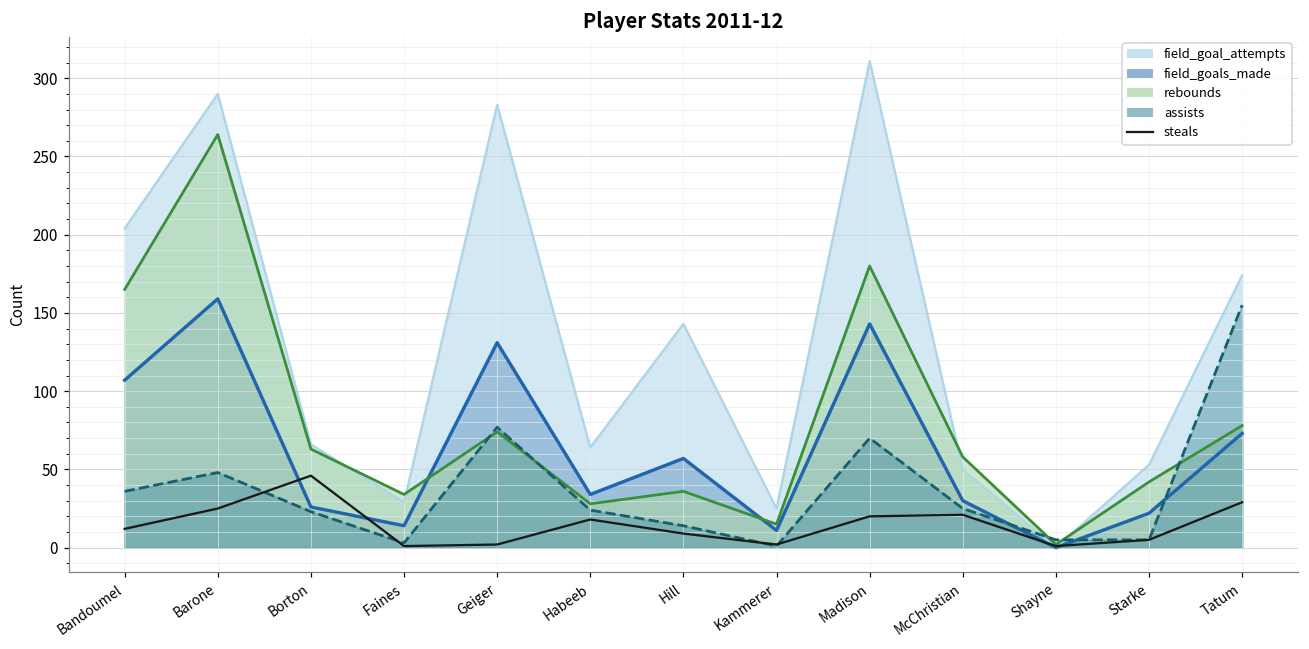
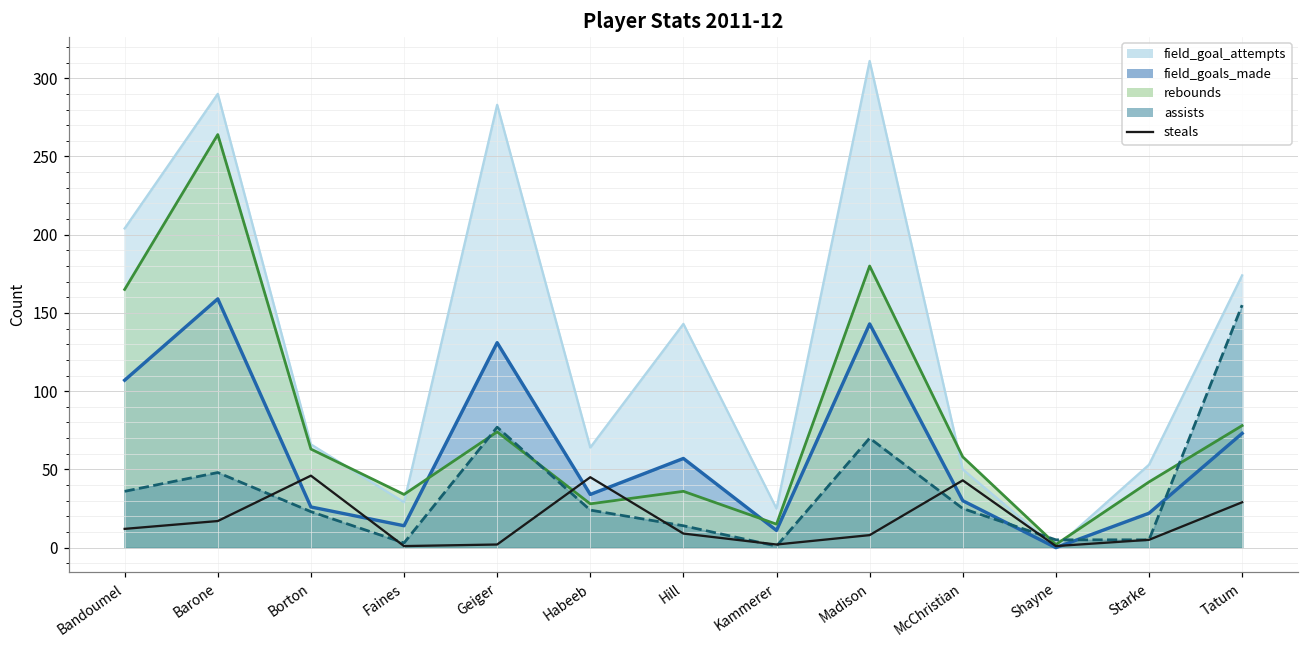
steals, Barone: 25 -> 17
steals, Habeeb: 18 -> 45
steals, Madison: 20 -> 8
steals, McChristian: 21 -> 43
